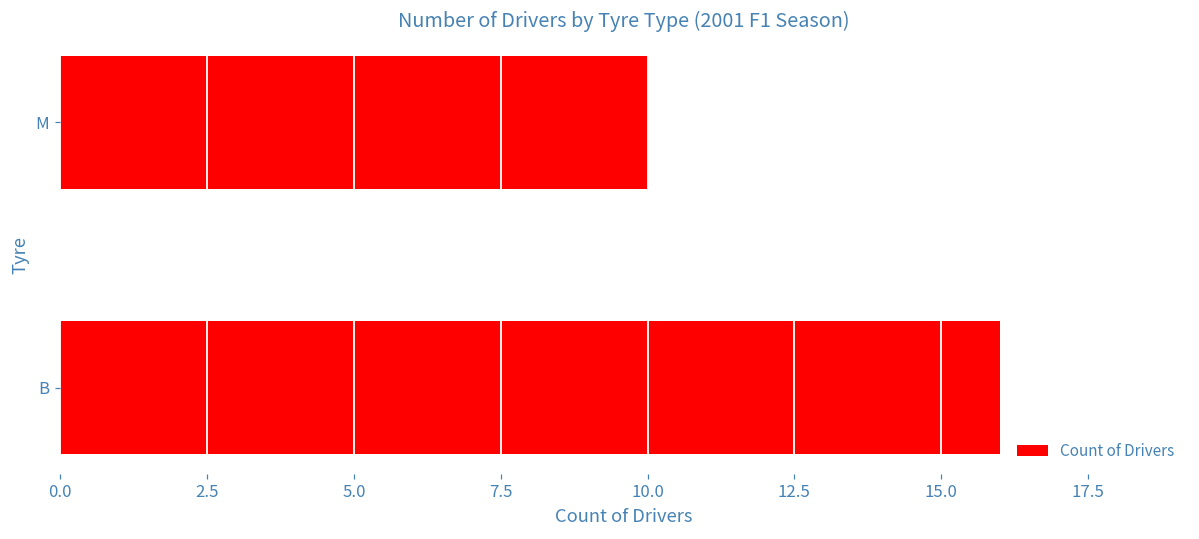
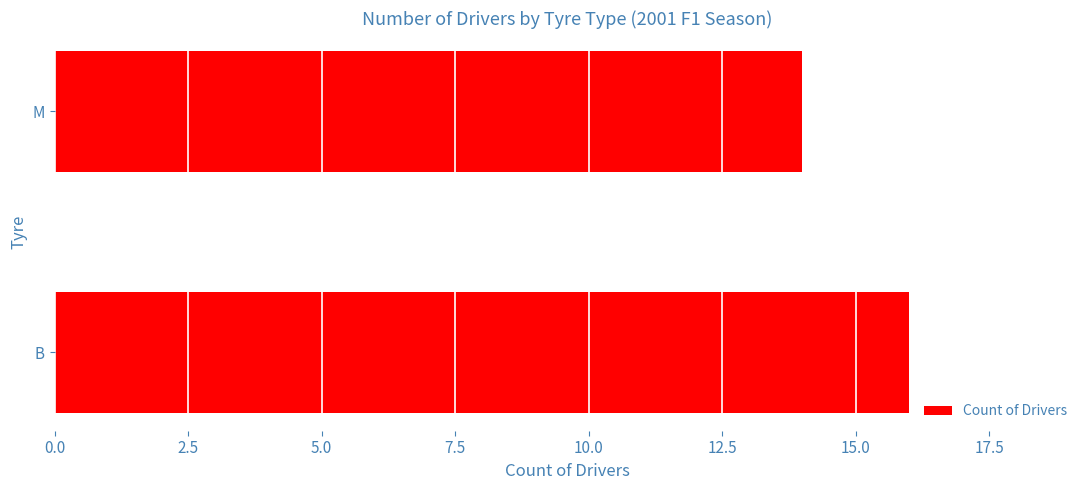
M: 10 -> 14
